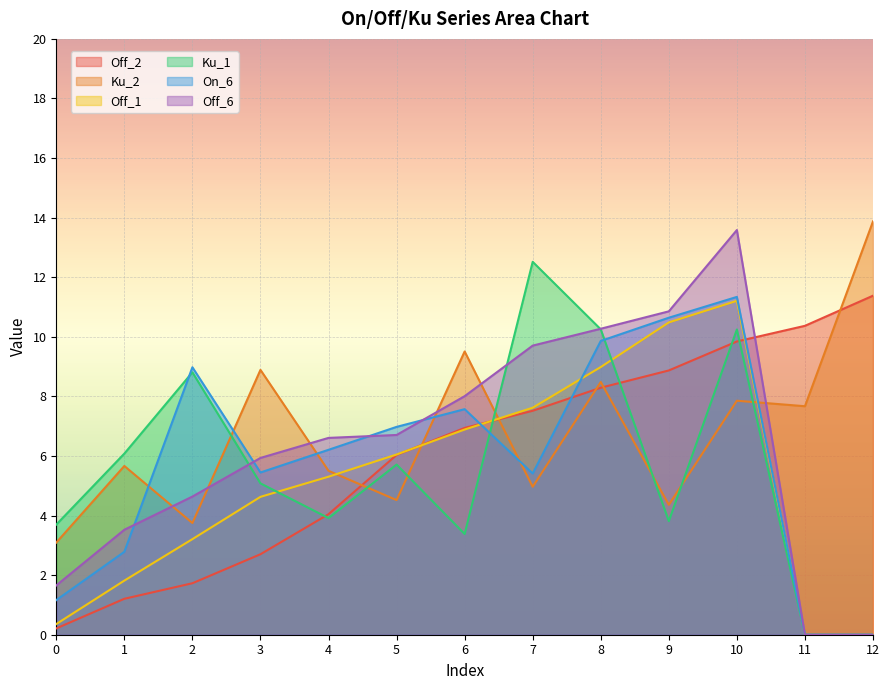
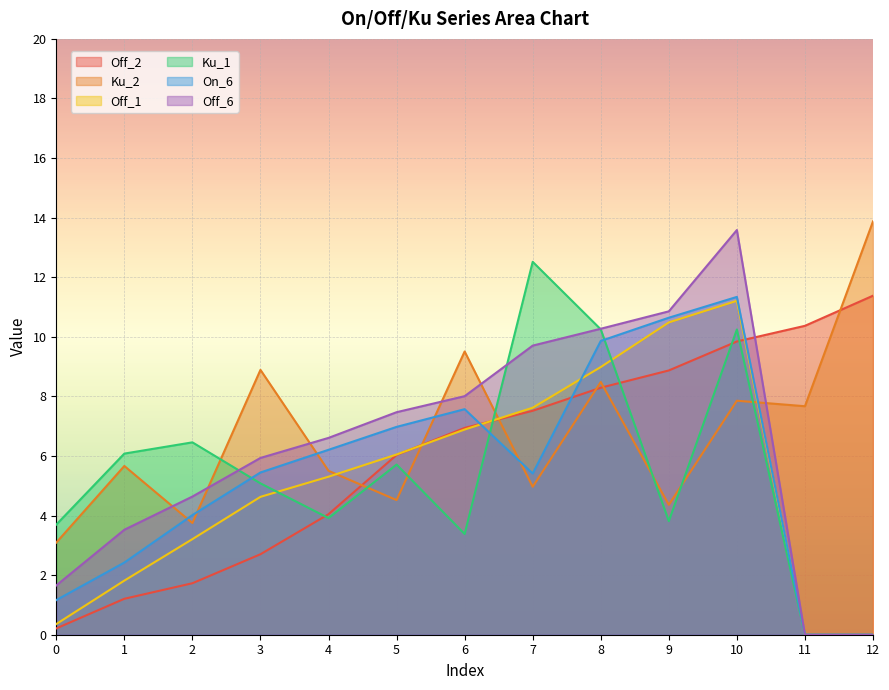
On_6, 1: 2.8 -> 2.4
Ku_1, 2: 8.8 -> 6.5
On_6, 2: 9.0 -> 4.0
Off_6, 5: 6.7 -> 7.5
